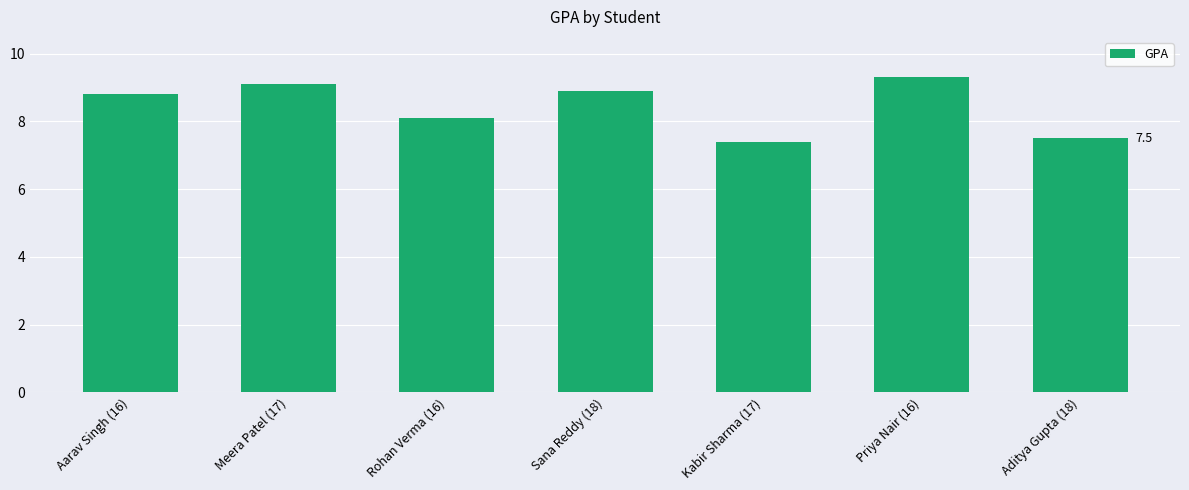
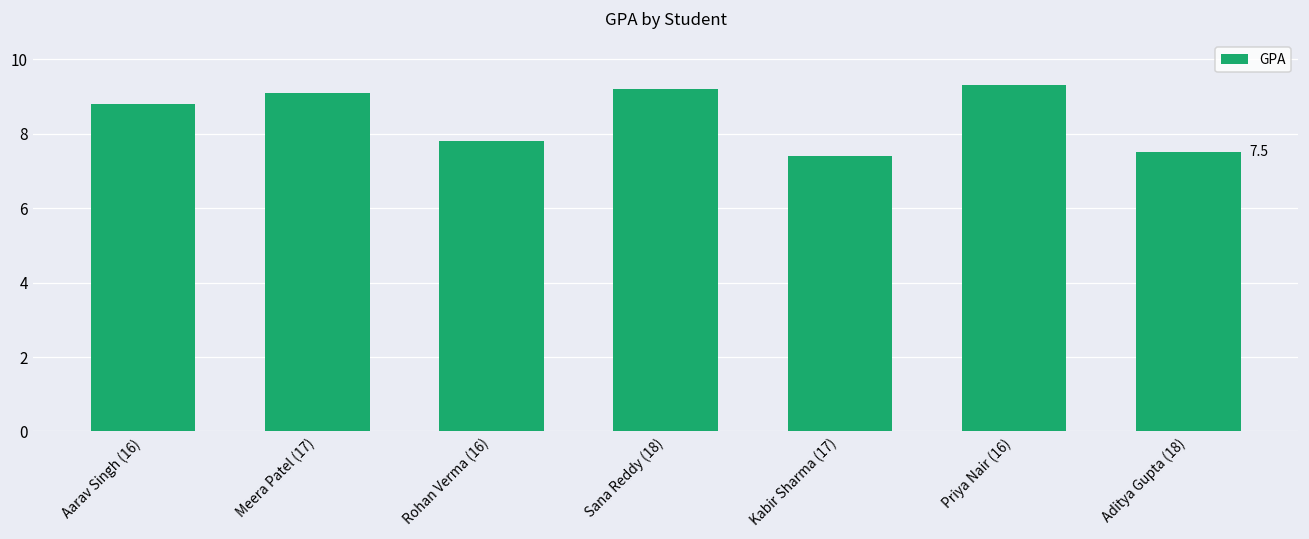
Rohan Verma (16): 8.1 -> 7.8
Sana Reddy (18): 8.9 -> 9.2
